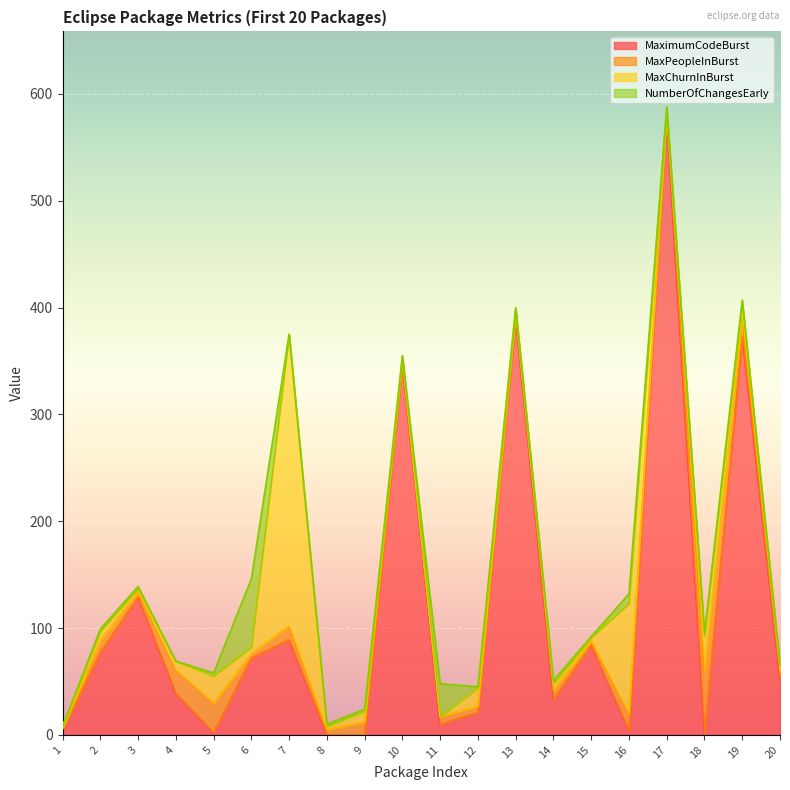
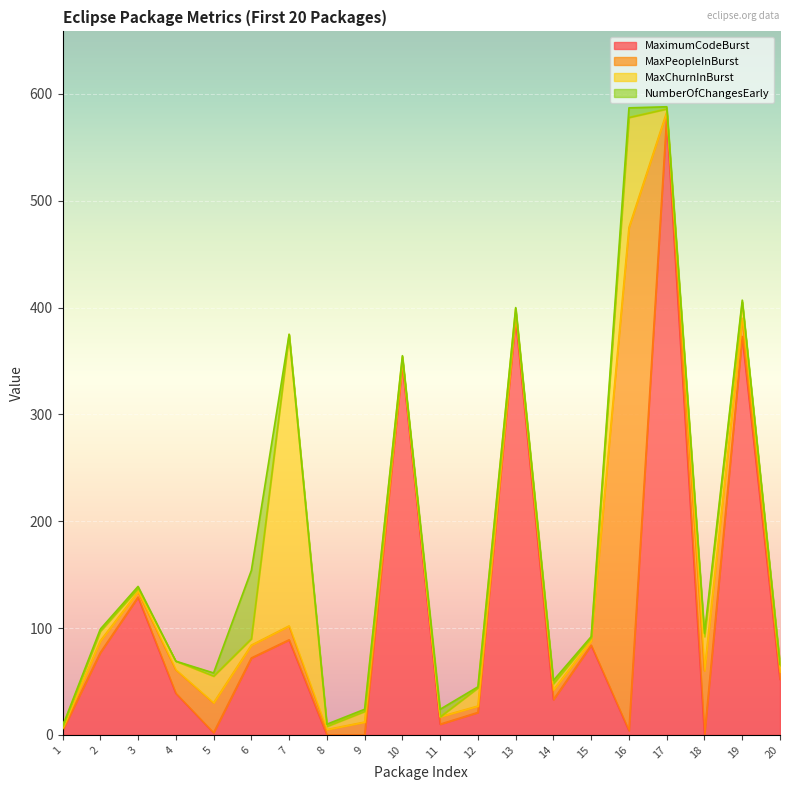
MaxPeopleInBurst, 6: 4 -> 12
NumberOfChangesEarly, 11: 31 -> 7
MaxPeopleInBurst, 16: 16 -> 471
